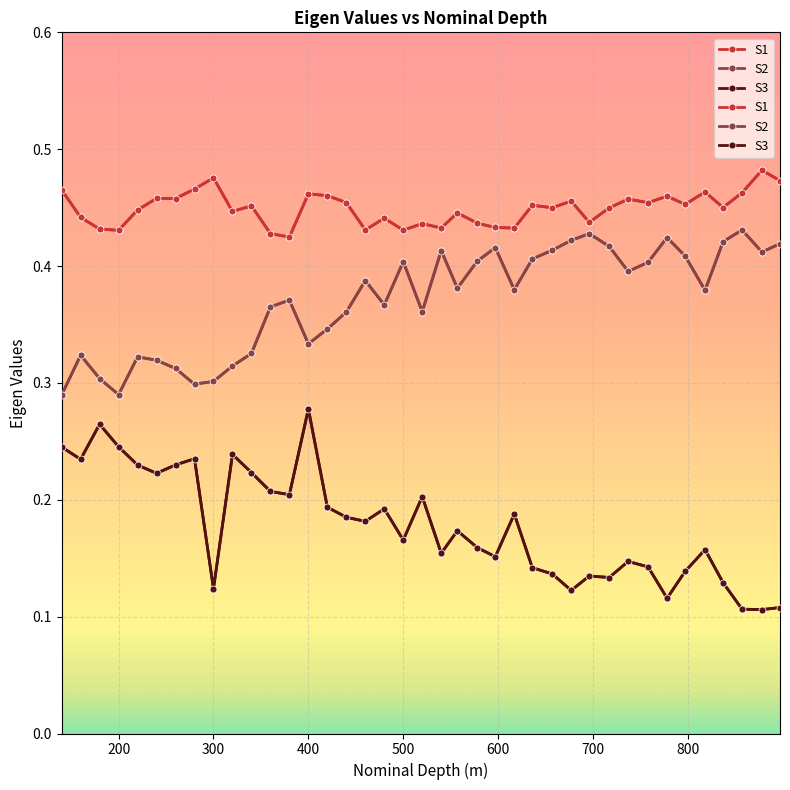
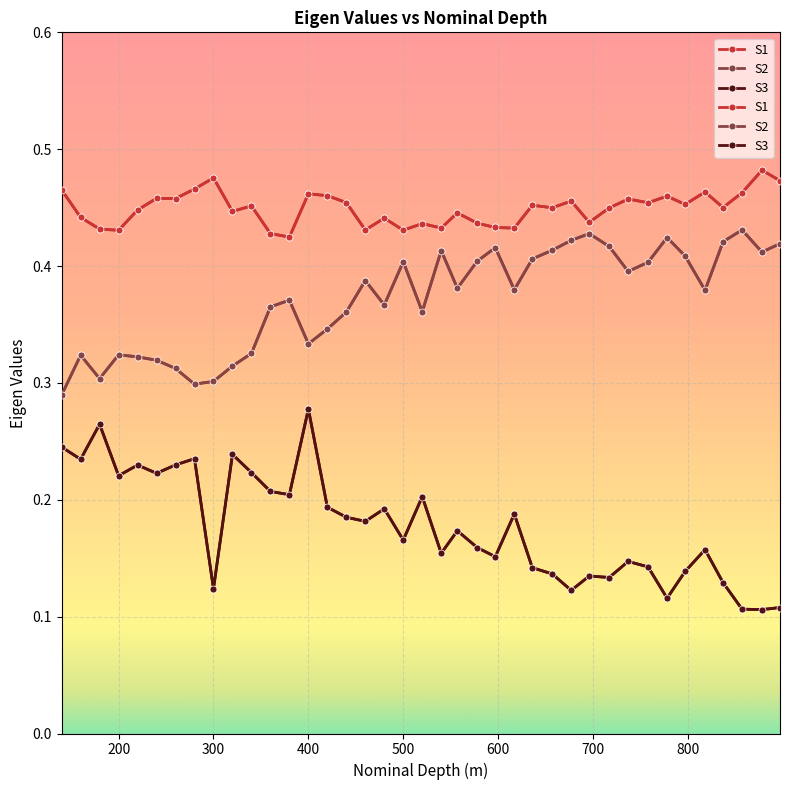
S2, 200: 0.290 -> 0.324
S3, 200: 0.245 -> 0.221
